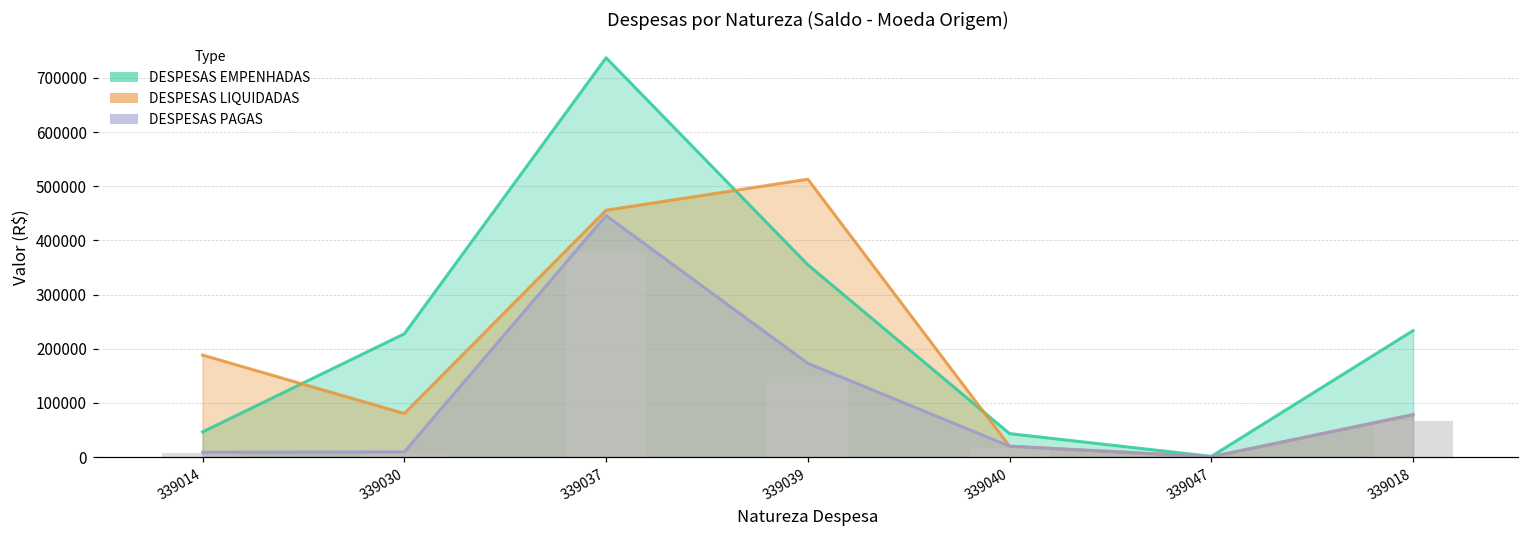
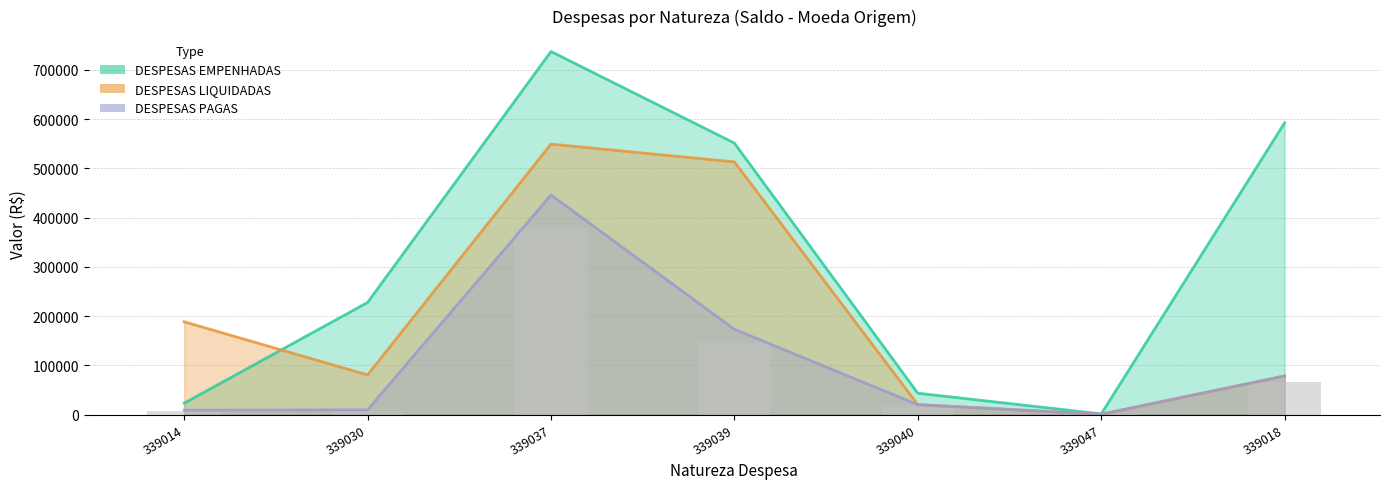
DESPESAS EMPENHADAS, 339014: 50000 -> 20000
DESPESAS LIQUIDADAS, 339037: 460000 -> 550000
DESPESAS EMPENHADAS, 339039: 350000 -> 550000
DESPESAS EMPENHADAS, 339018: 230000 -> 590000
